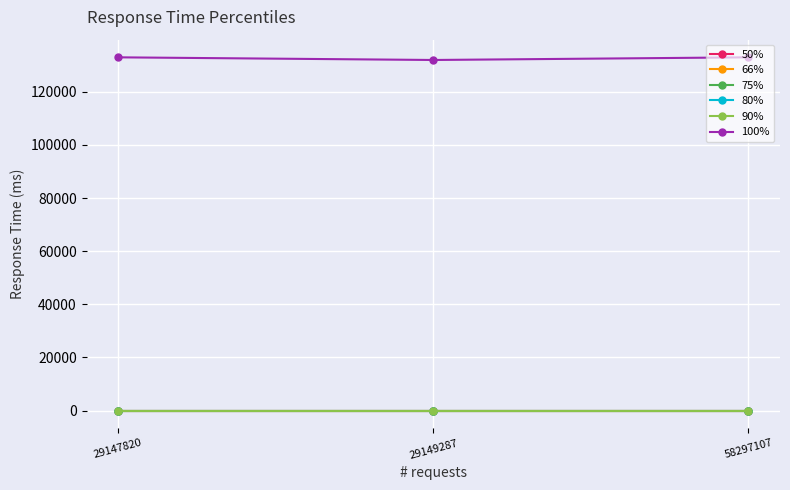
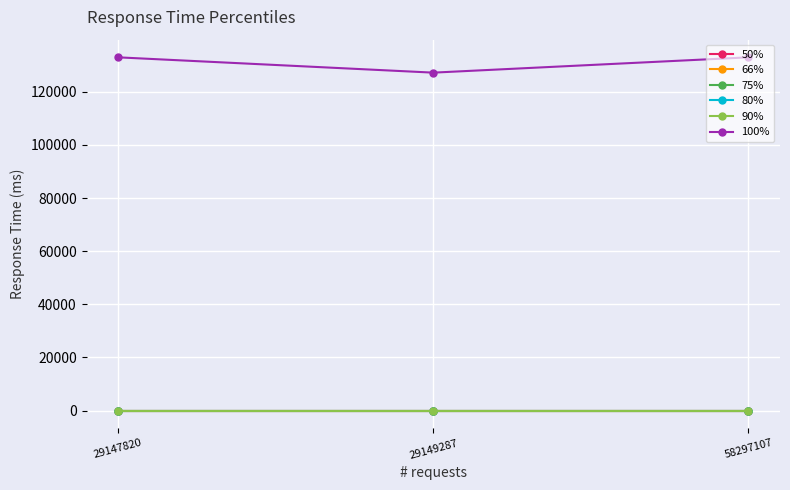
100%, 29149287: 132000 -> 127000
